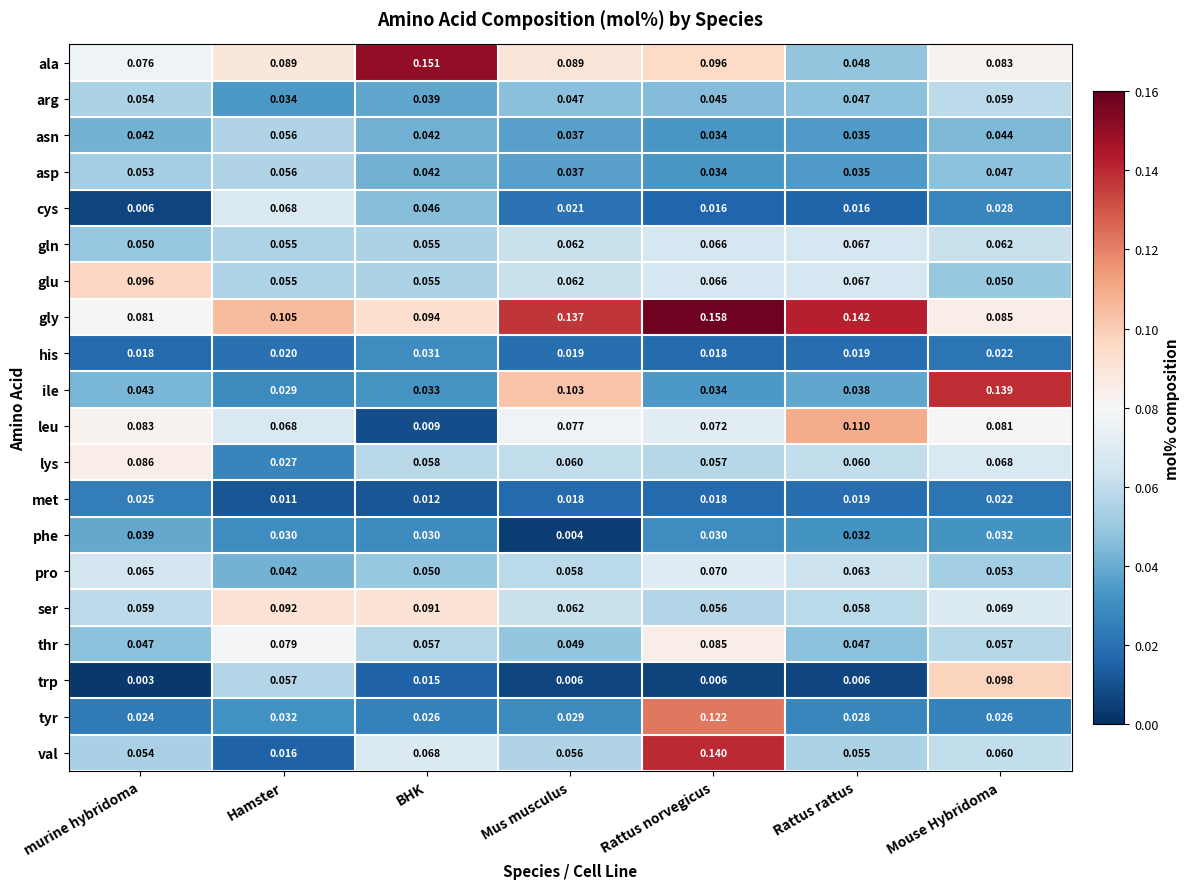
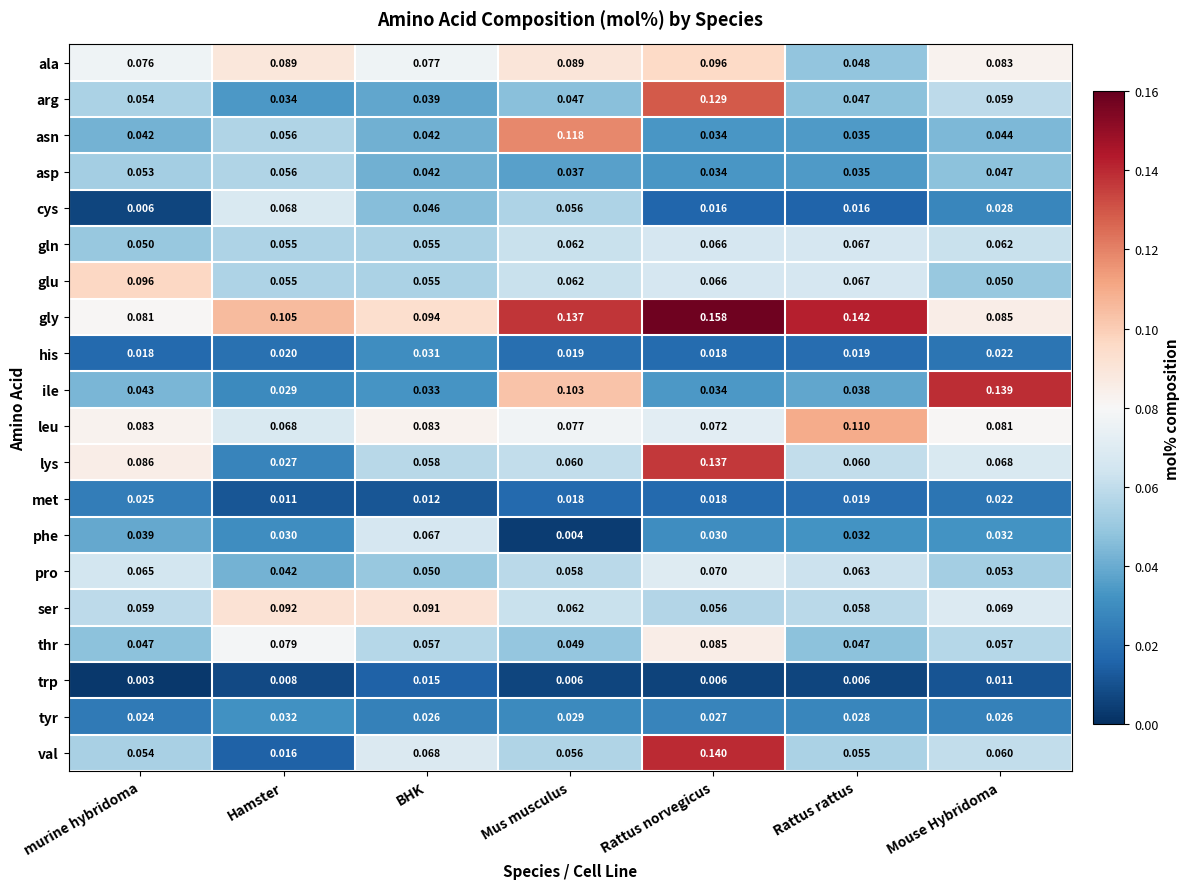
ala, BHK: 0.151 -> 0.077
arg, Rattus norvegicus: 0.045 -> 0.129
asn, Mus musculus: 0.037 -> 0.118
cys, Mus musculus: 0.021 -> 0.056
leu, BHK: 0.009 -> 0.083
lys, Rattus norvegicus: 0.057 -> 0.137
phe, BHK: 0.030 -> 0.067
trp, Hamster: 0.057 -> 0.008
trp, Mouse Hybridoma: 0.098 -> 0.011
tyr, Rattus norvegicus: 0.122 -> 0.027
